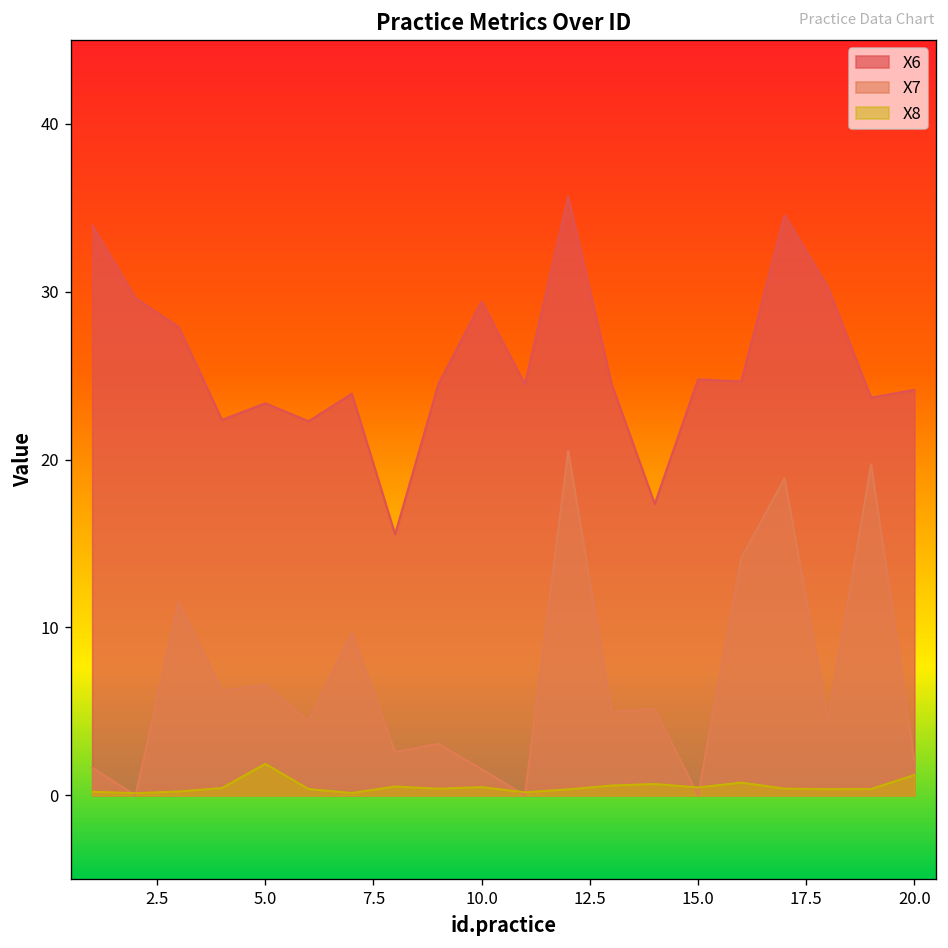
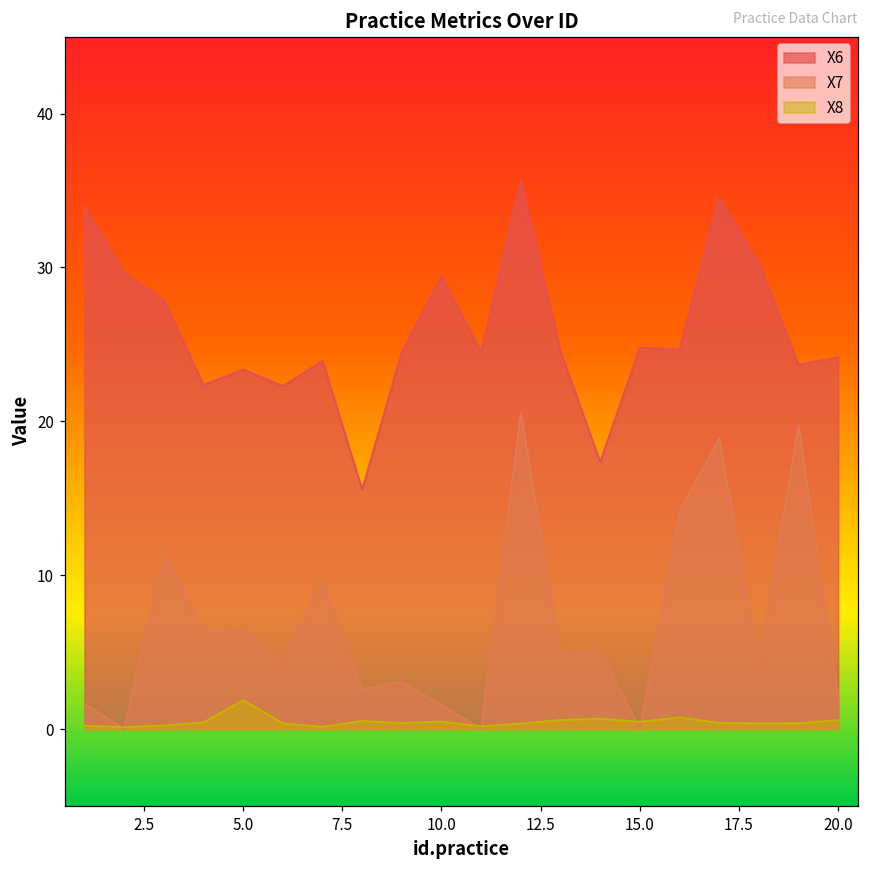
X8, 20.0: 1.2 -> 0.6
